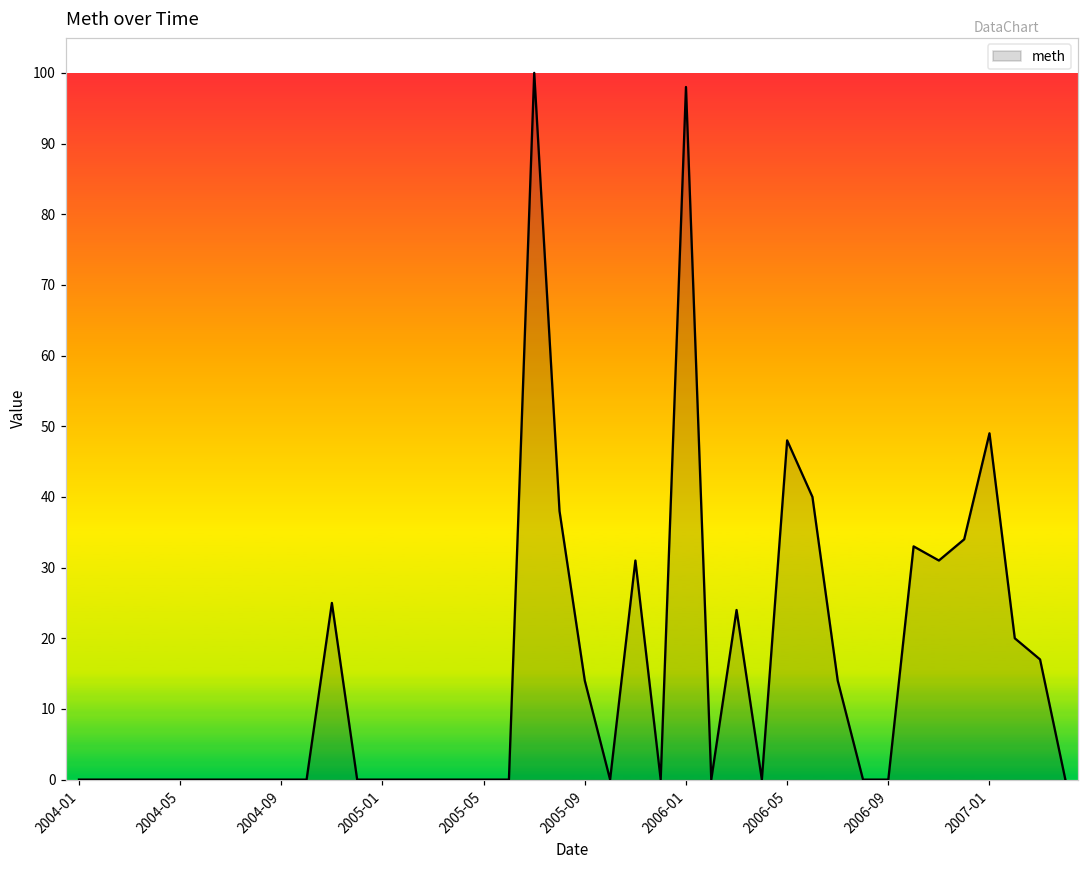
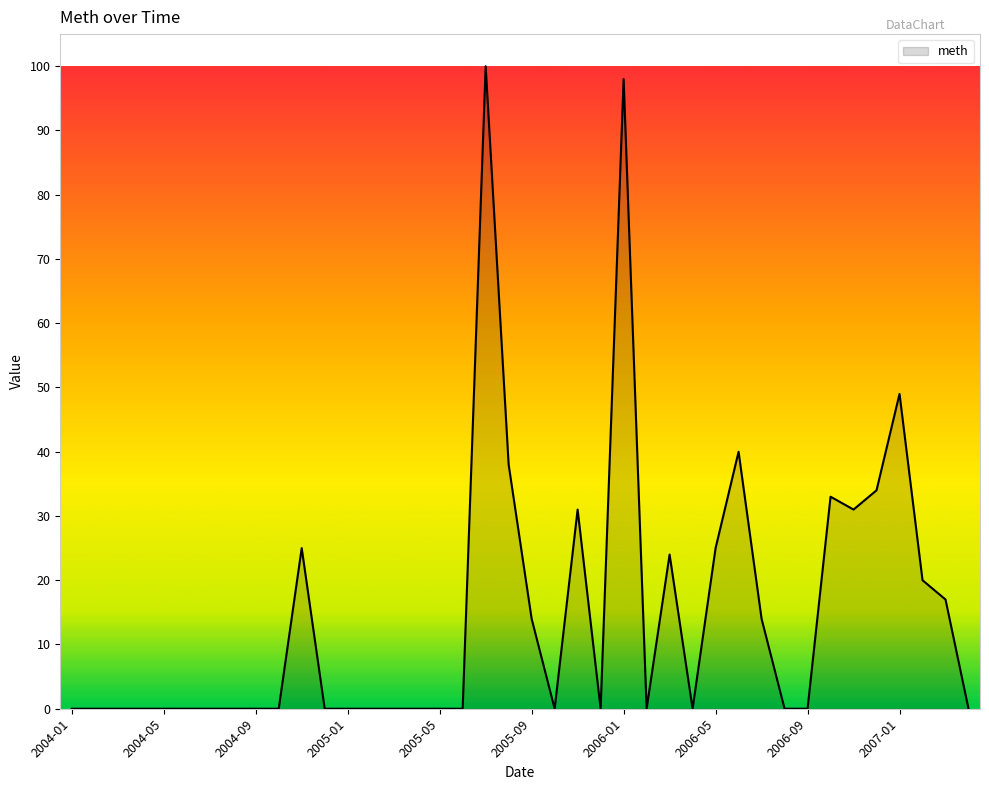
2006-05: 48 -> 25
